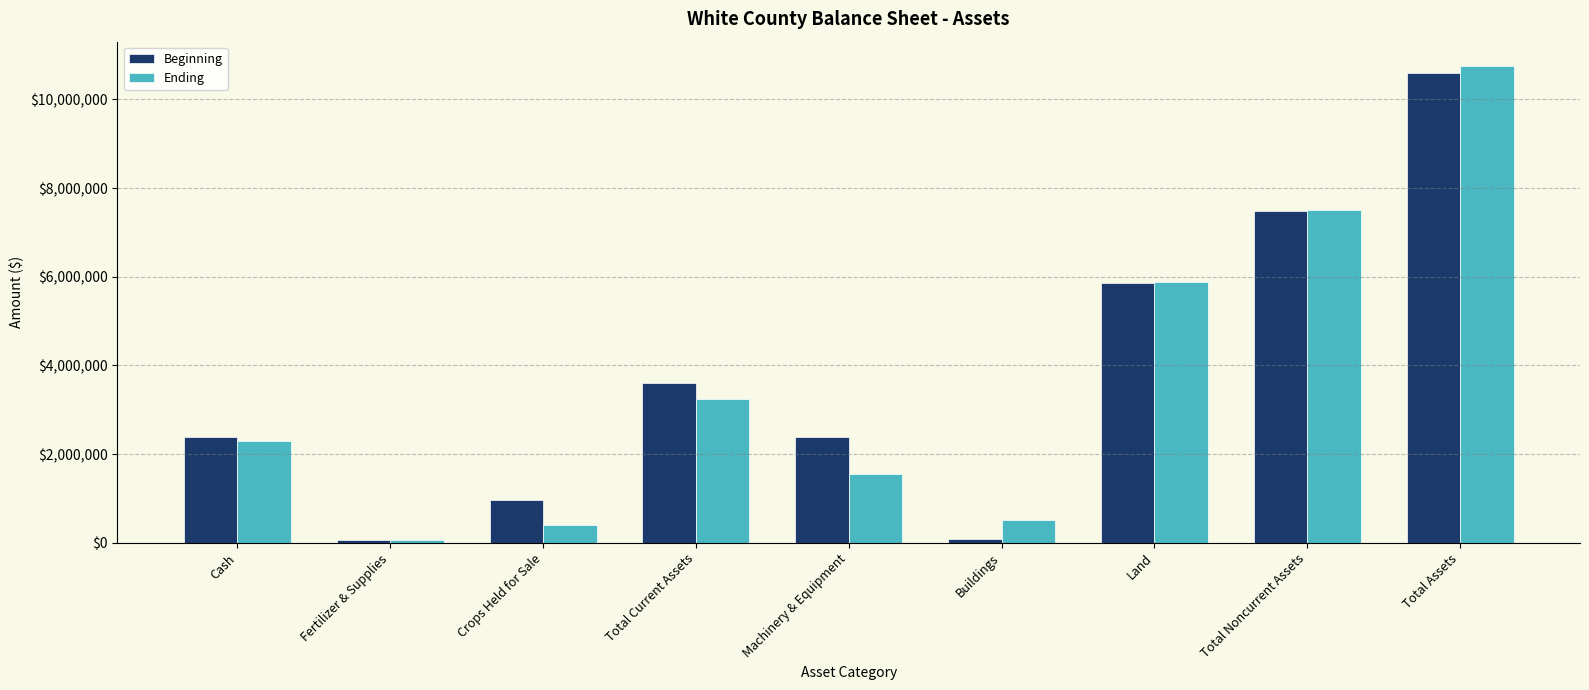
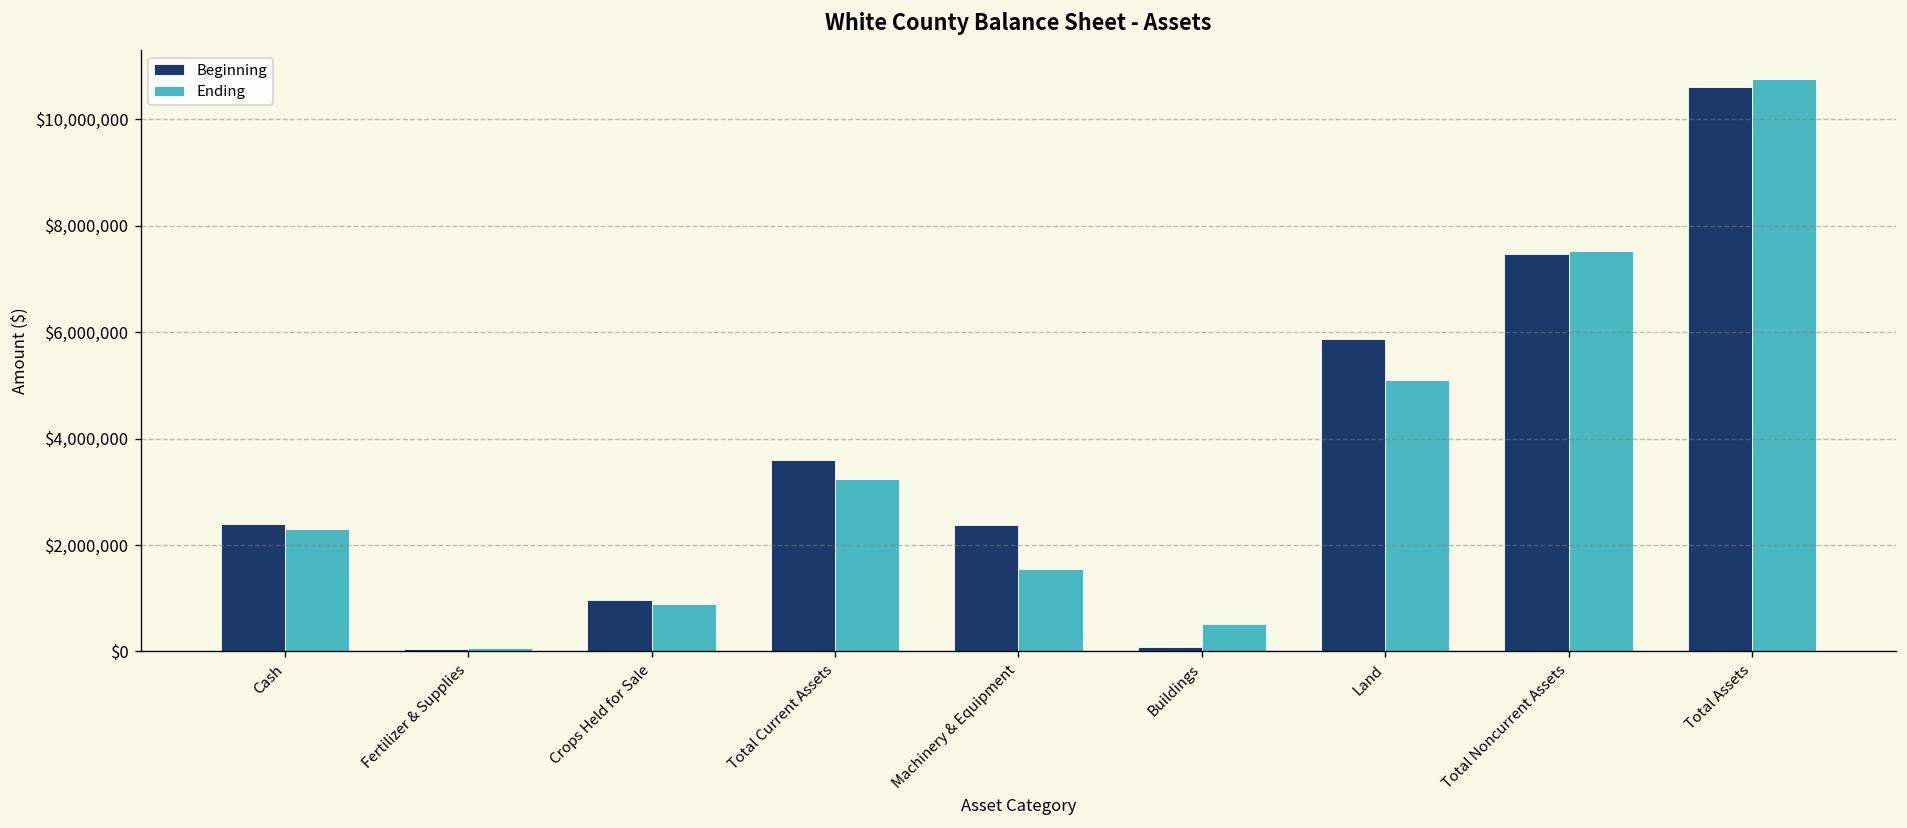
Ending, Crops Held for Sale: $400,000 -> $900,000
Ending, Land: $5,900,000 -> $5,100,000
